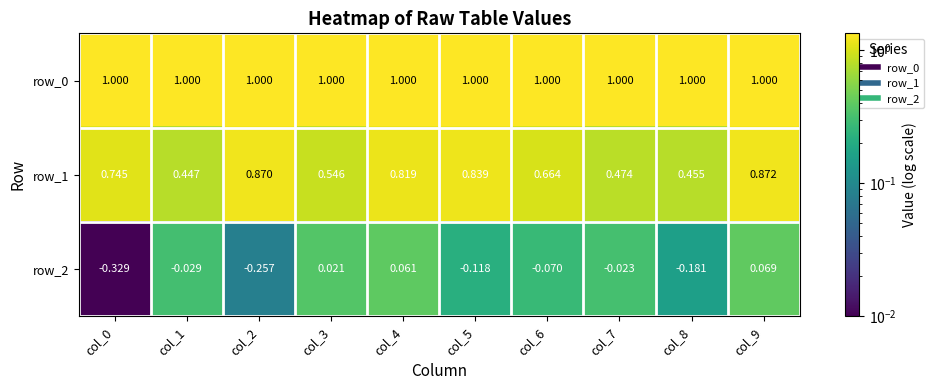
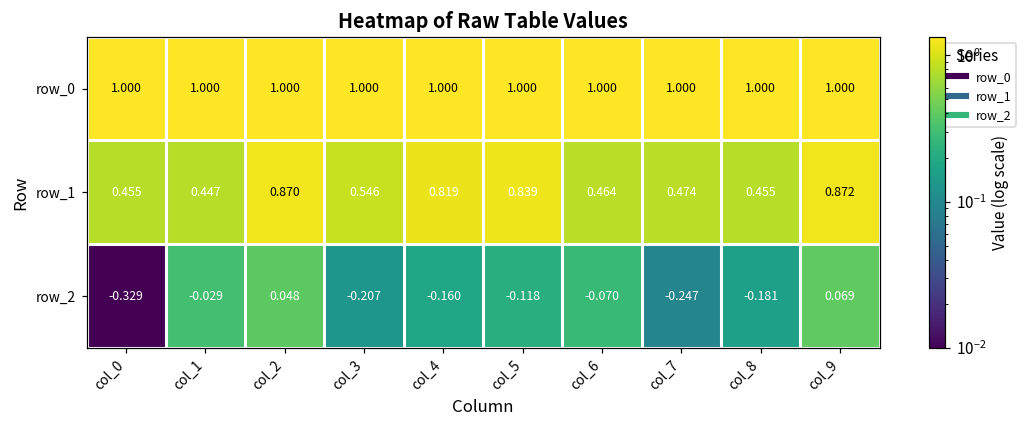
row_1, col_0: 0.745 -> 0.455
row_1, col_6: 0.664 -> 0.464
row_2, col_2: -0.257 -> 0.048
row_2, col_3: 0.021 -> -0.207
row_2, col_4: 0.061 -> -0.160
row_2, col_7: -0.023 -> -0.247
